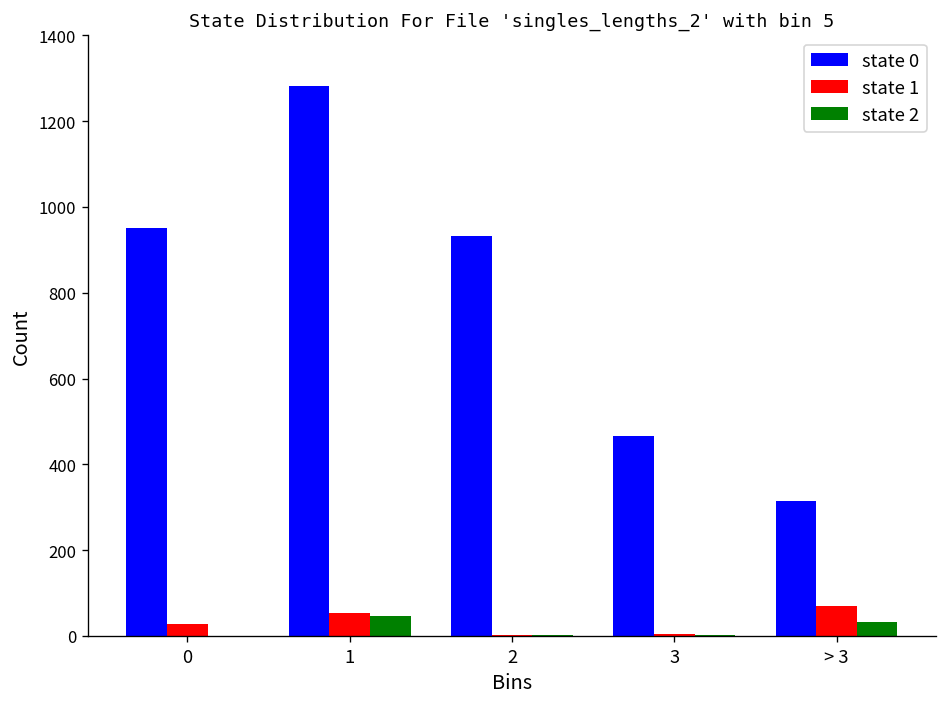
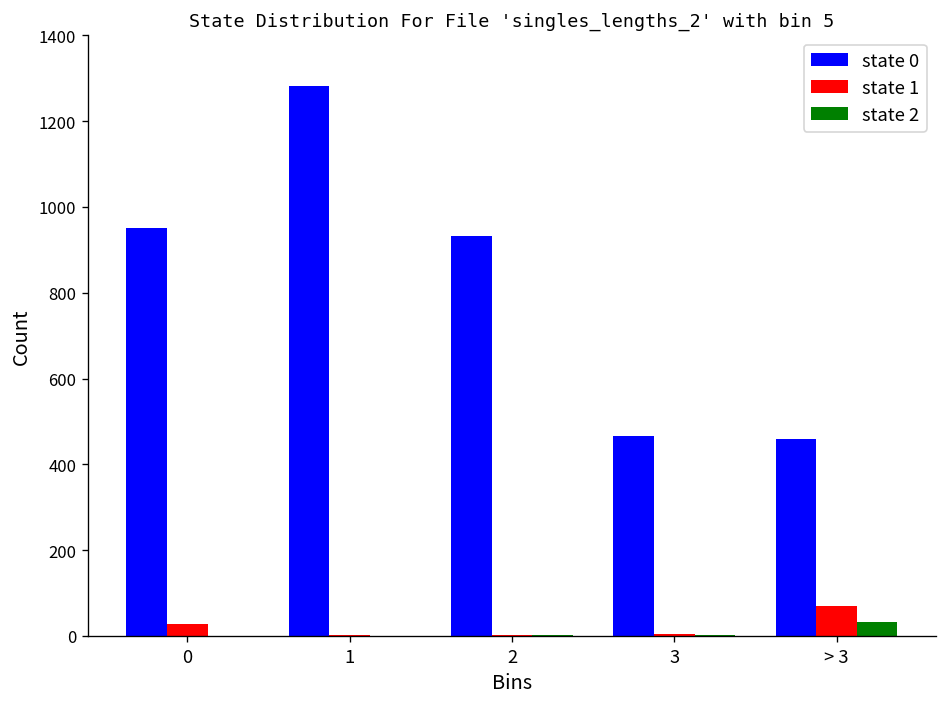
state 1, 1: 50 -> 0
state 2, 1: 50 -> 0
state 0, > 3: 310 -> 460
